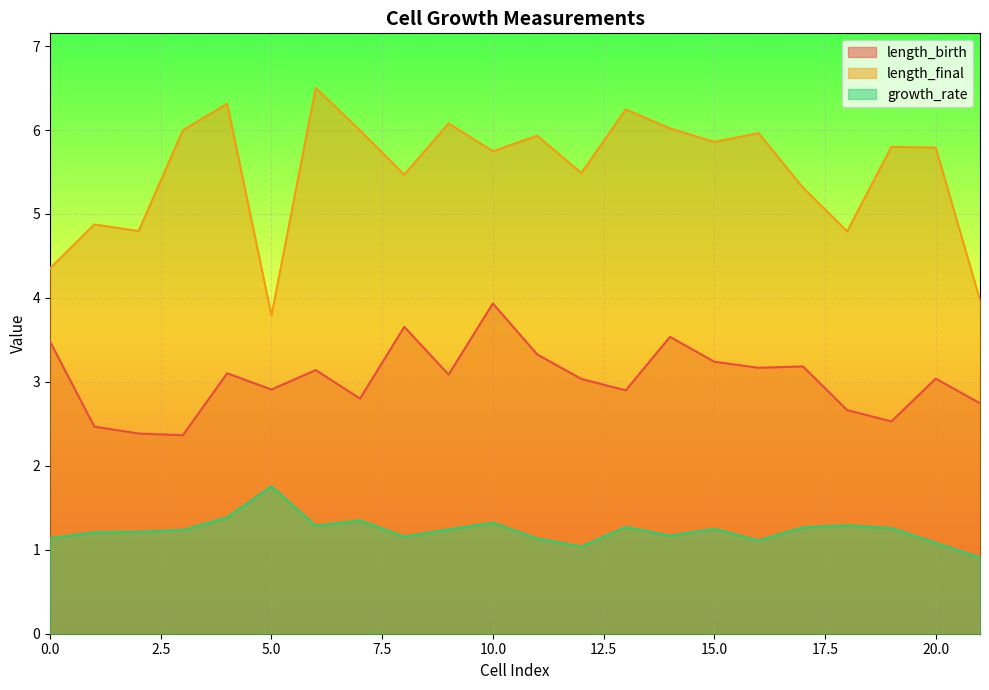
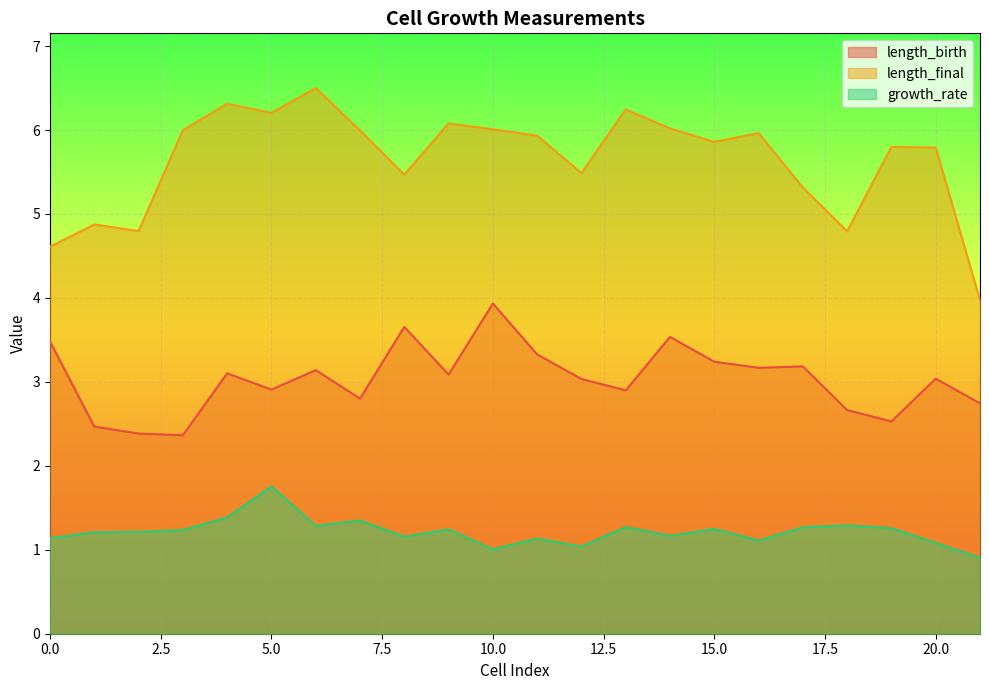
length_final, 0.0: 4.4 -> 4.6
length_final, 5.0: 3.8 -> 6.2
length_final, 10.0: 5.7 -> 6.0
growth_rate, 10.0: 1.3 -> 1.0
